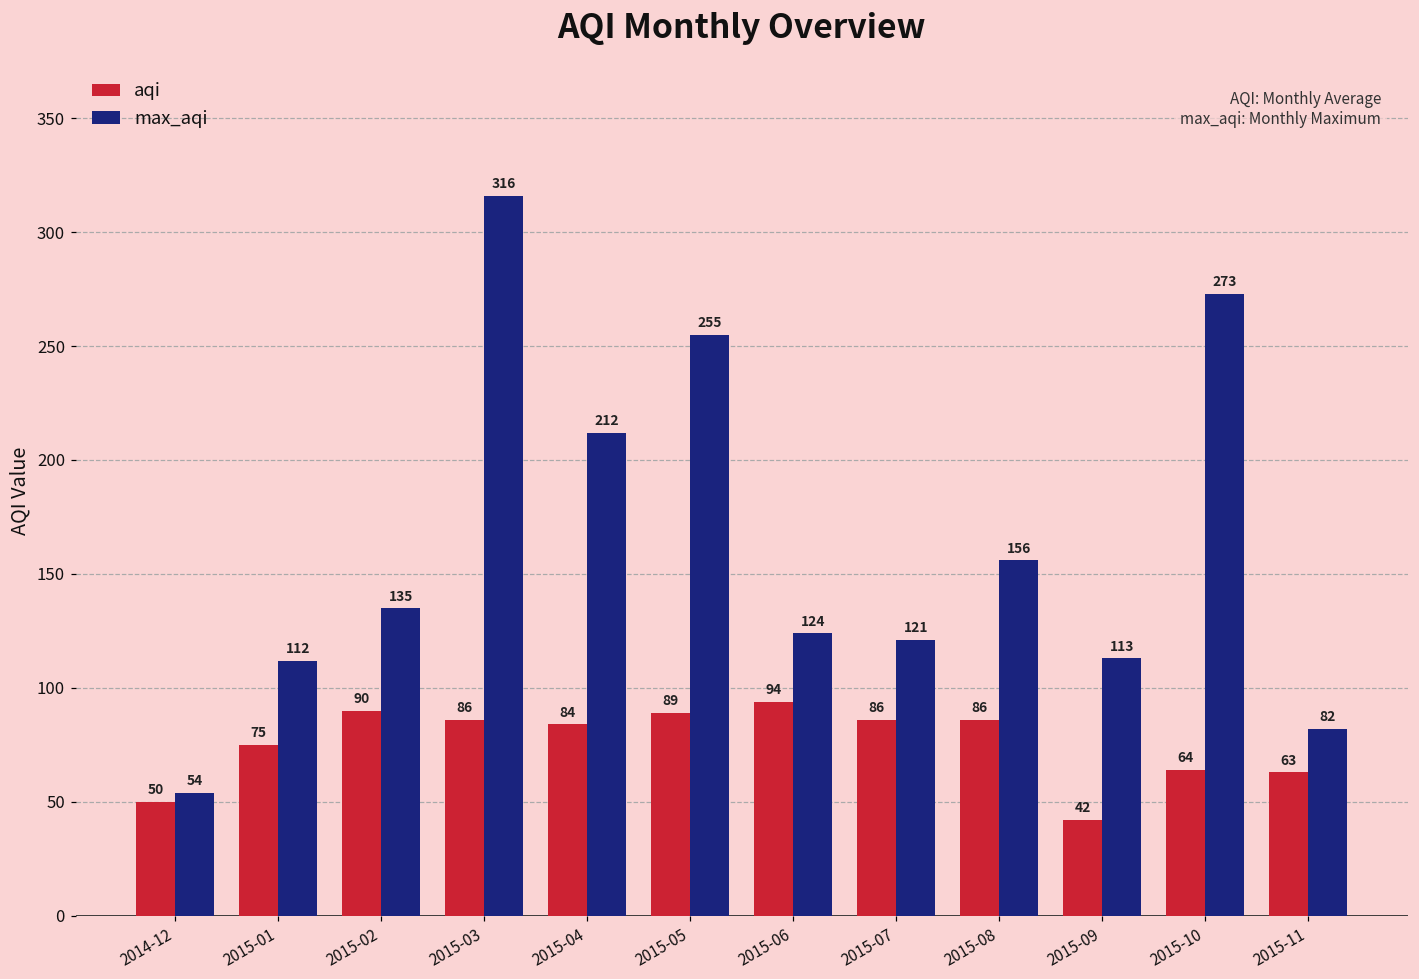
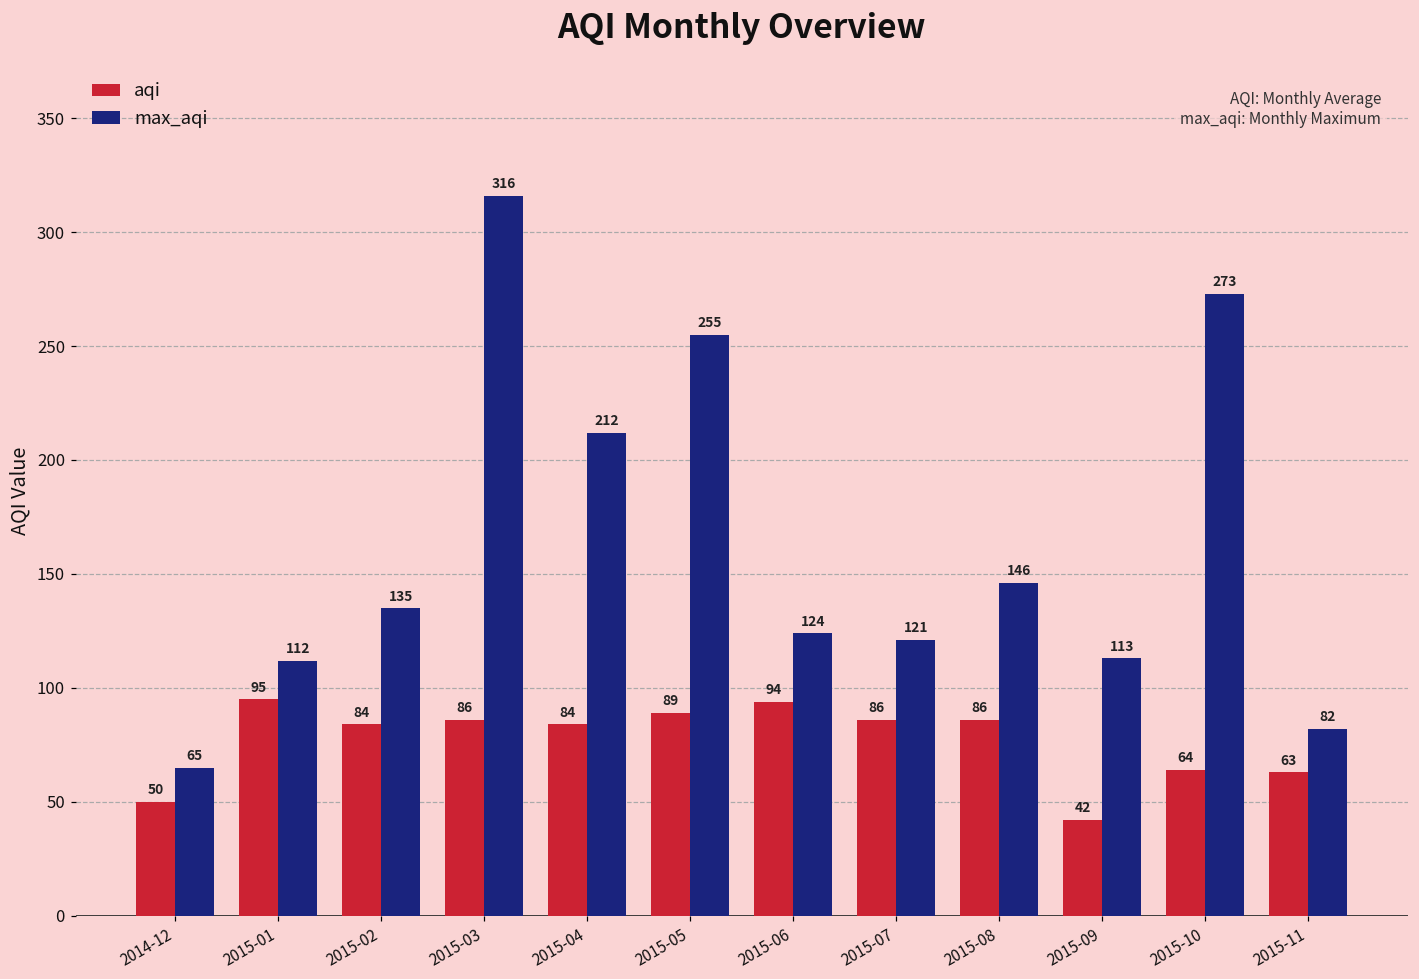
max_aqi, 2014-12: 54 -> 65
aqi, 2015-01: 75 -> 95
aqi, 2015-02: 90 -> 84
max_aqi, 2015-08: 156 -> 146
